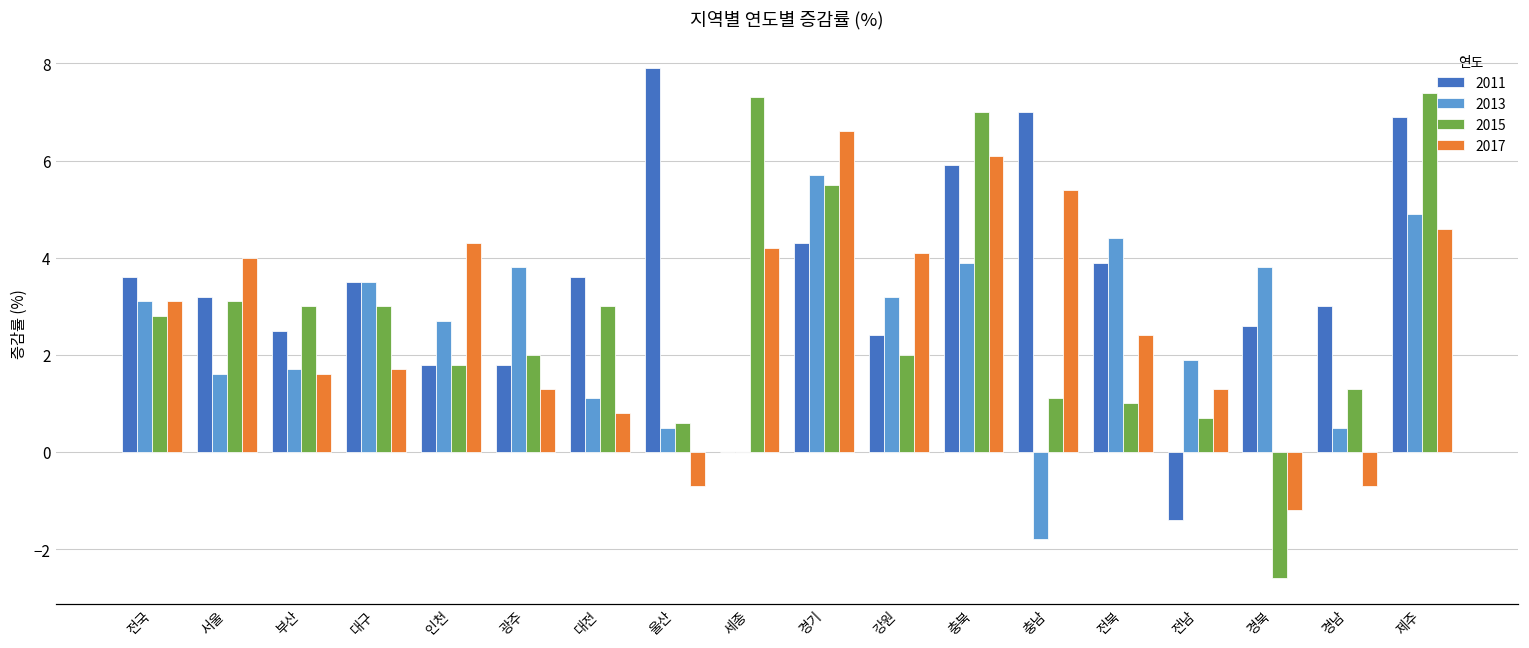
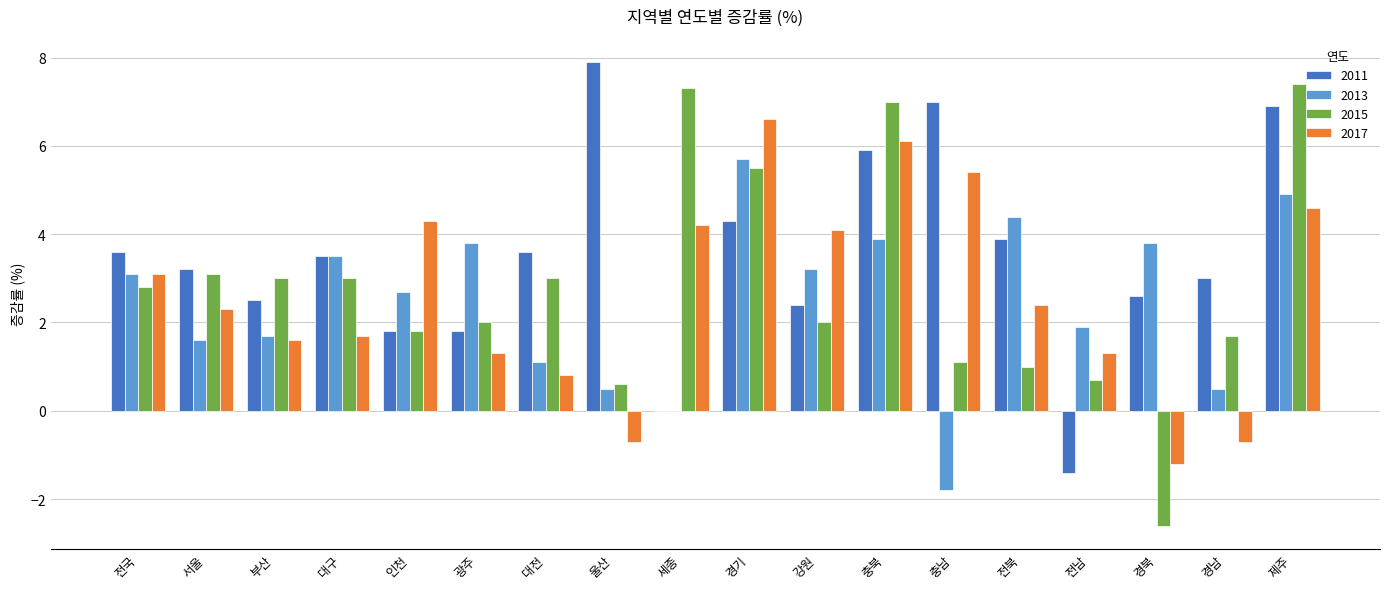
2017, 서울: 4.0 -> 2.3
2015, 경남: 1.3 -> 1.7
